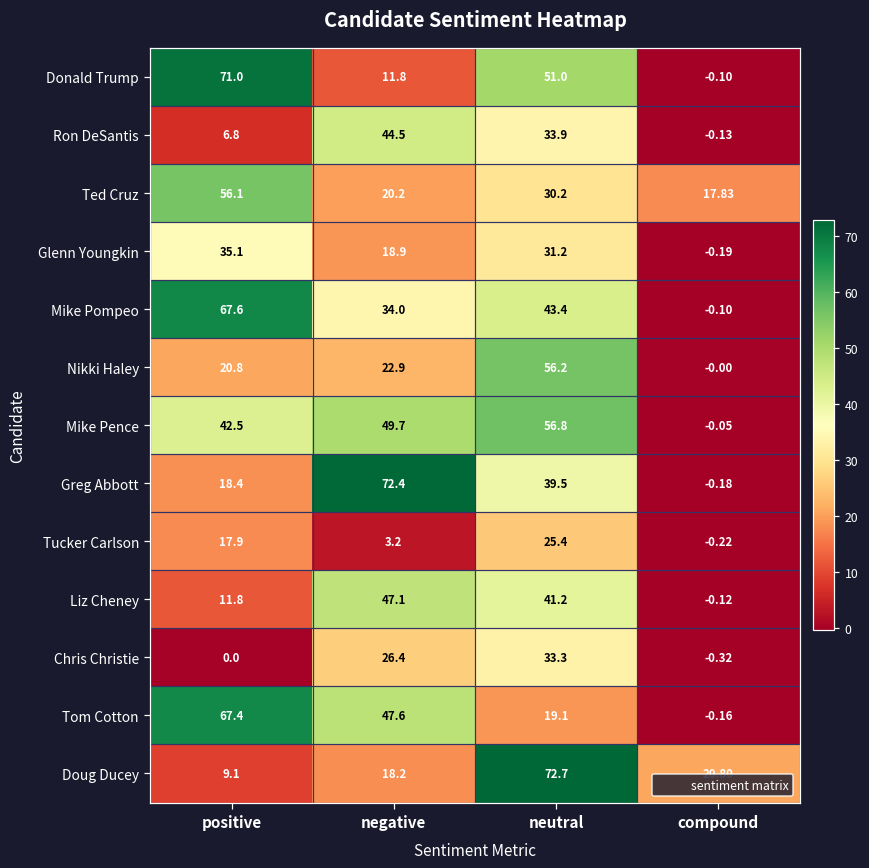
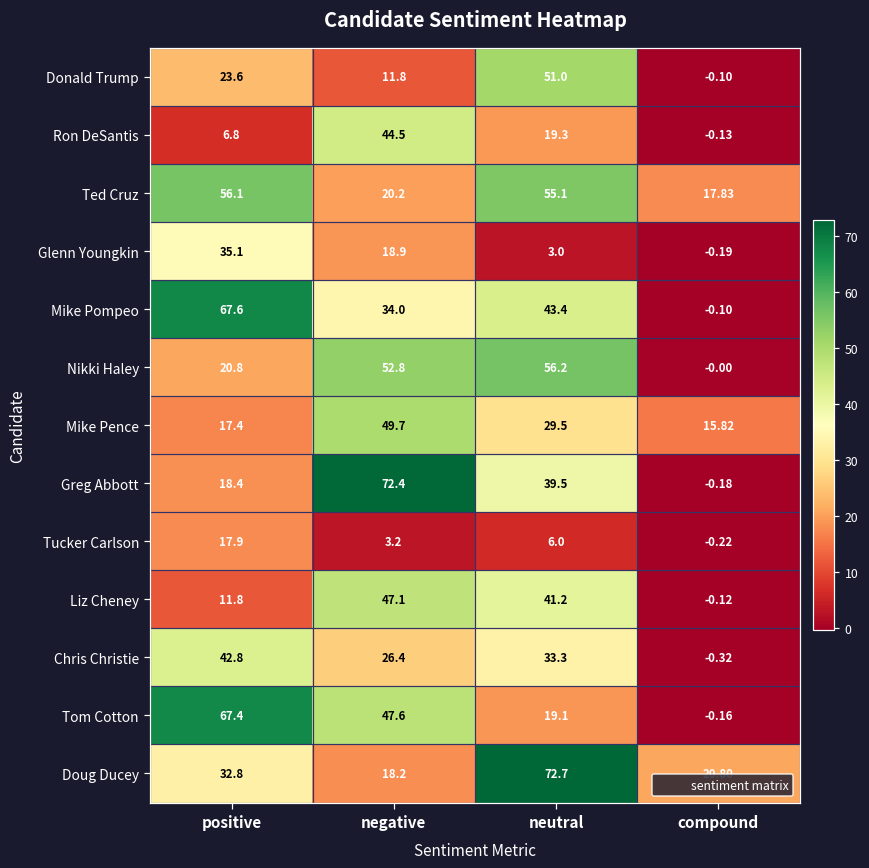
Donald Trump, positive: 71.0 -> 23.6
Ron DeSantis, neutral: 33.9 -> 19.3
Ted Cruz, neutral: 30.2 -> 55.1
Glenn Youngkin, neutral: 31.2 -> 3.0
Nikki Haley, negative: 22.9 -> 52.8
Mike Pence, positive: 42.5 -> 17.4
Mike Pence, neutral: 56.8 -> 29.5
Mike Pence, compound: -0.05 -> 15.82
Tucker Carlson, neutral: 25.4 -> 6.0
Chris Christie, positive: 0.0 -> 42.8
Doug Ducey, positive: 9.1 -> 32.8
